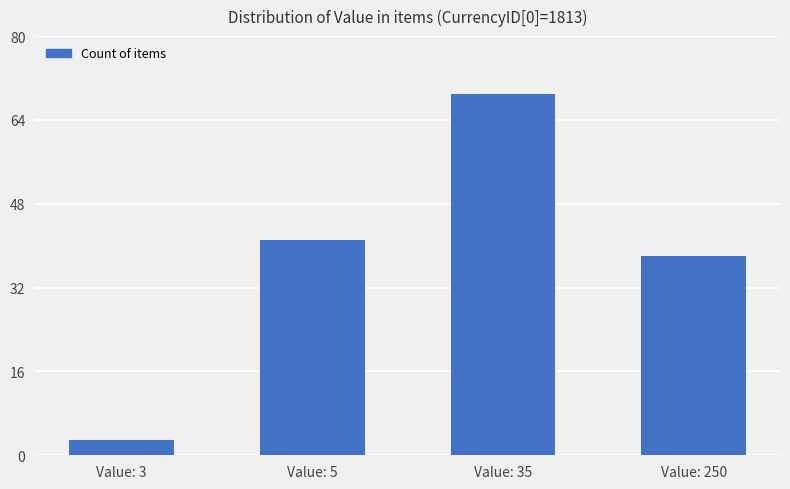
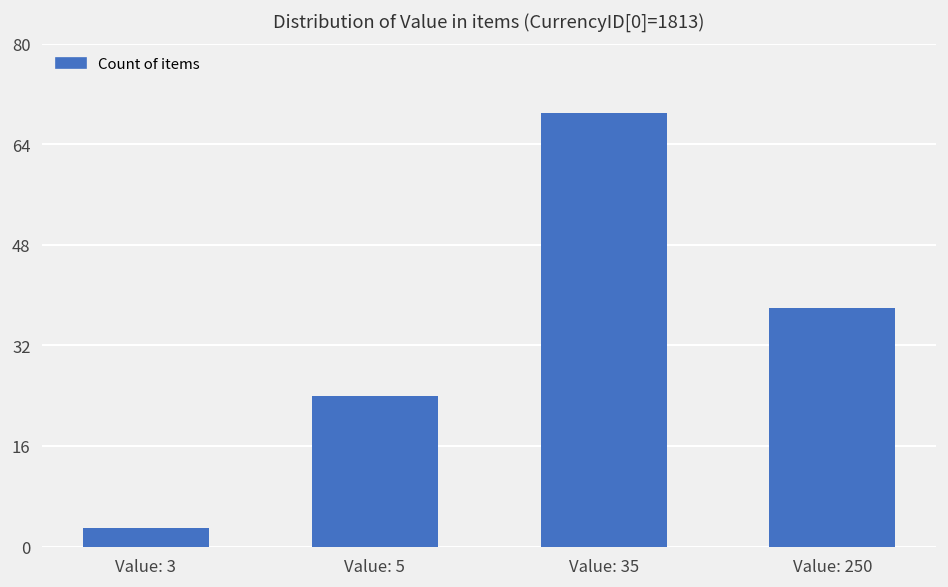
Value: 5: 41 -> 24
